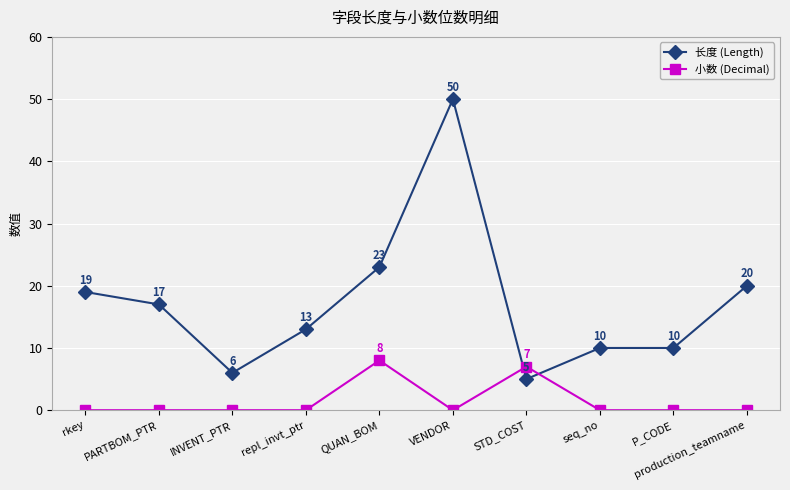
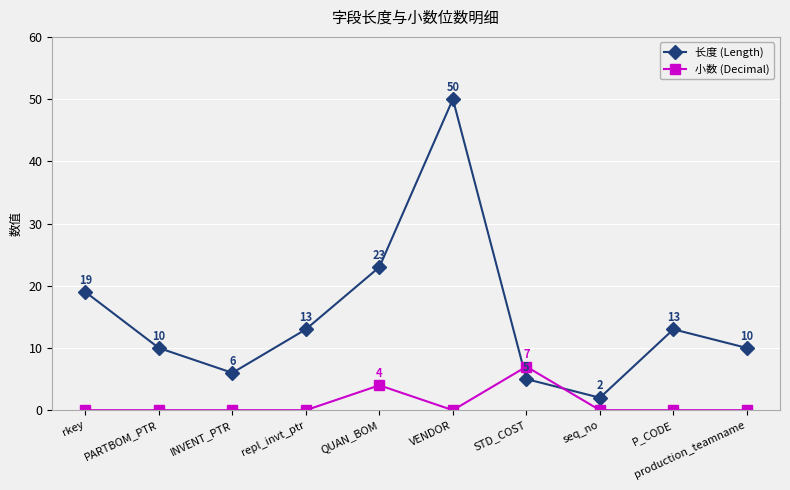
长度 (Length), PARTBOM_PTR: 17 -> 10
小数 (Decimal), QUAN_BOM: 8 -> 4
长度 (Length), seq_no: 10 -> 2
长度 (Length), P_CODE: 10 -> 13
长度 (Length), production_teamname: 20 -> 10
